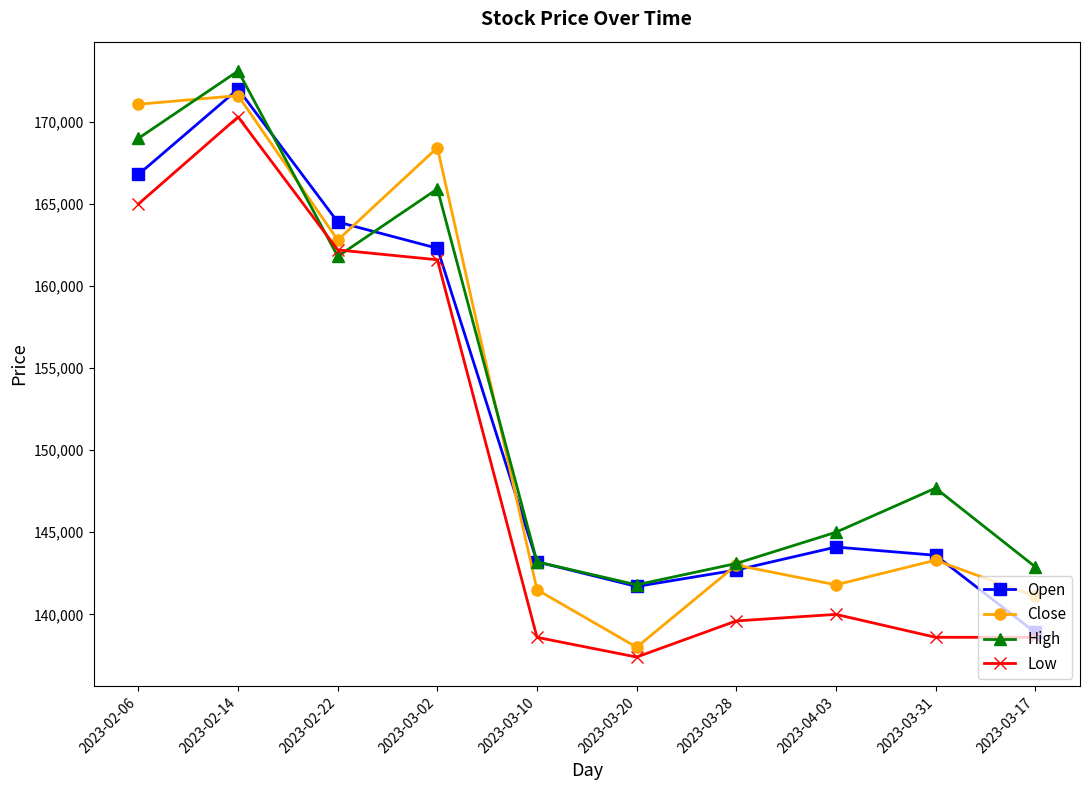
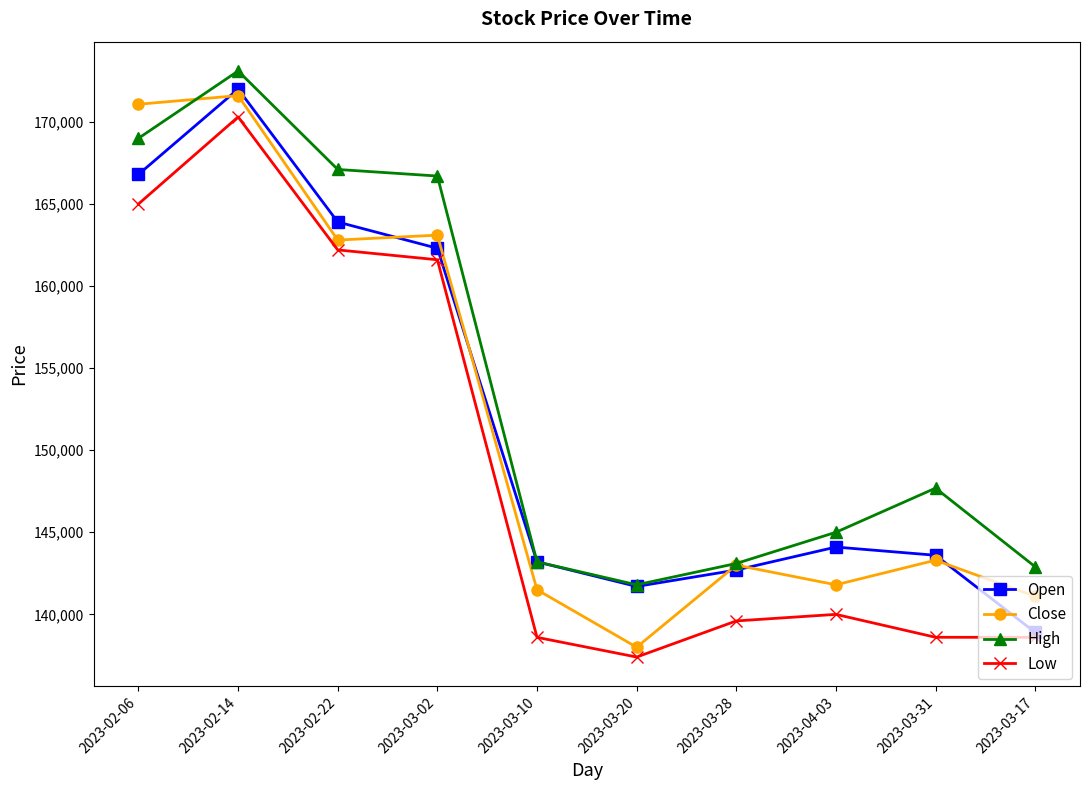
High, 2023-02-22: 161,800 -> 167,100
Close, 2023-03-02: 168,400 -> 163,100
High, 2023-03-02: 165,900 -> 166,700
